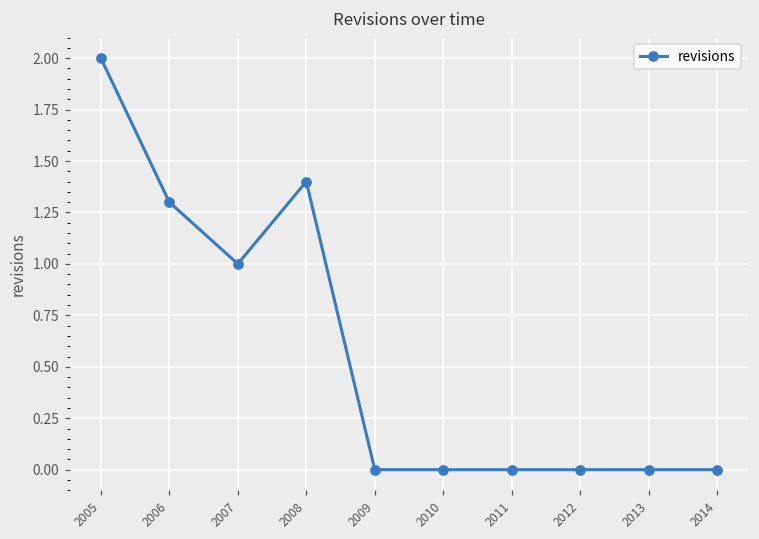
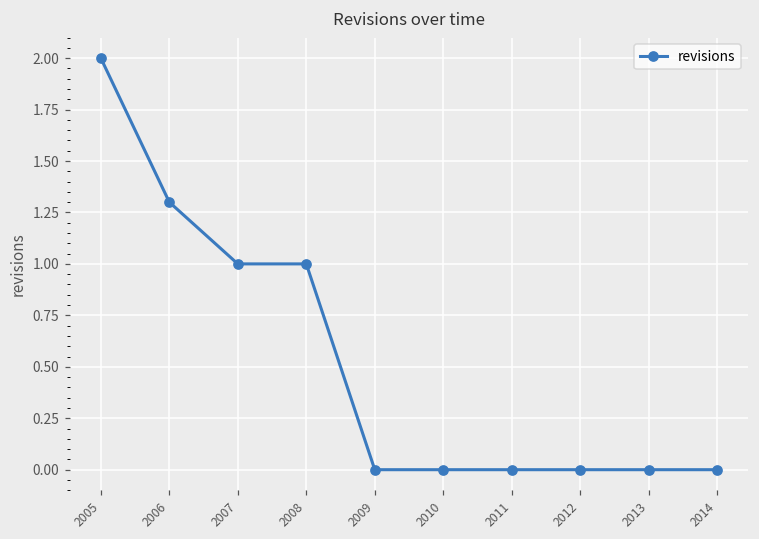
2008: 1.4 -> 1.0
